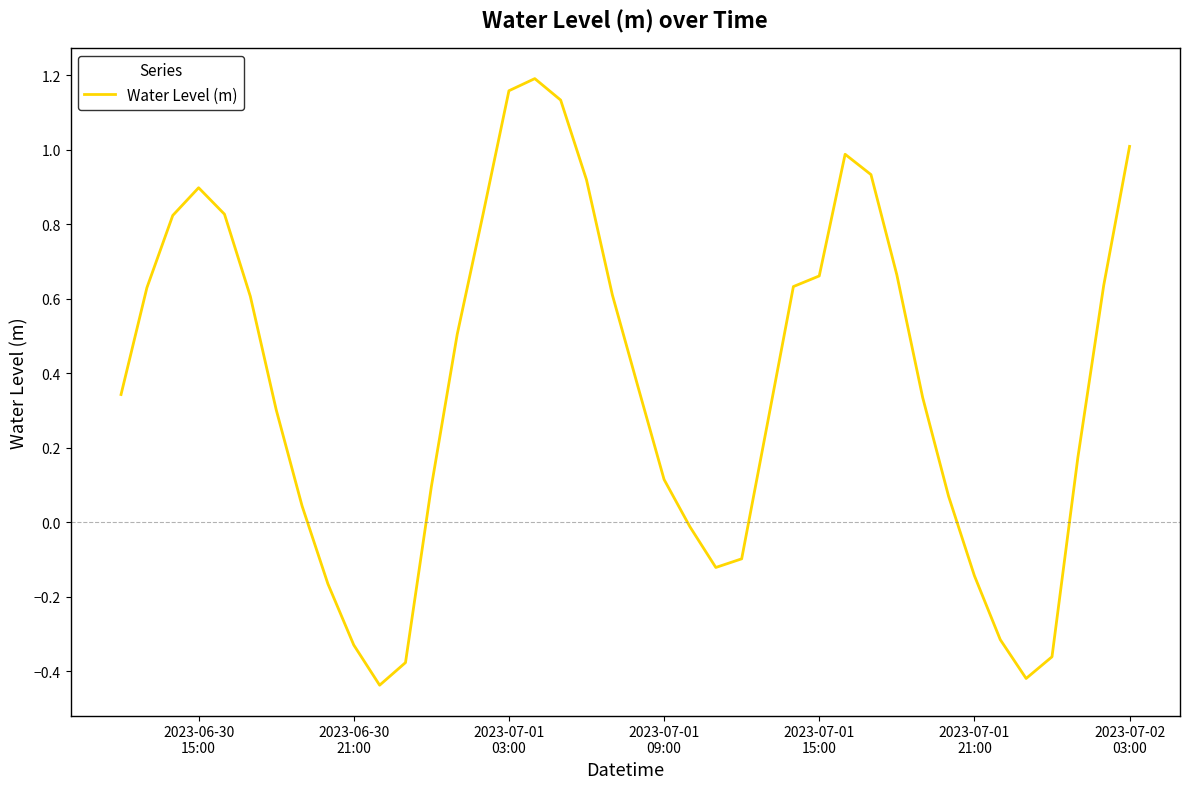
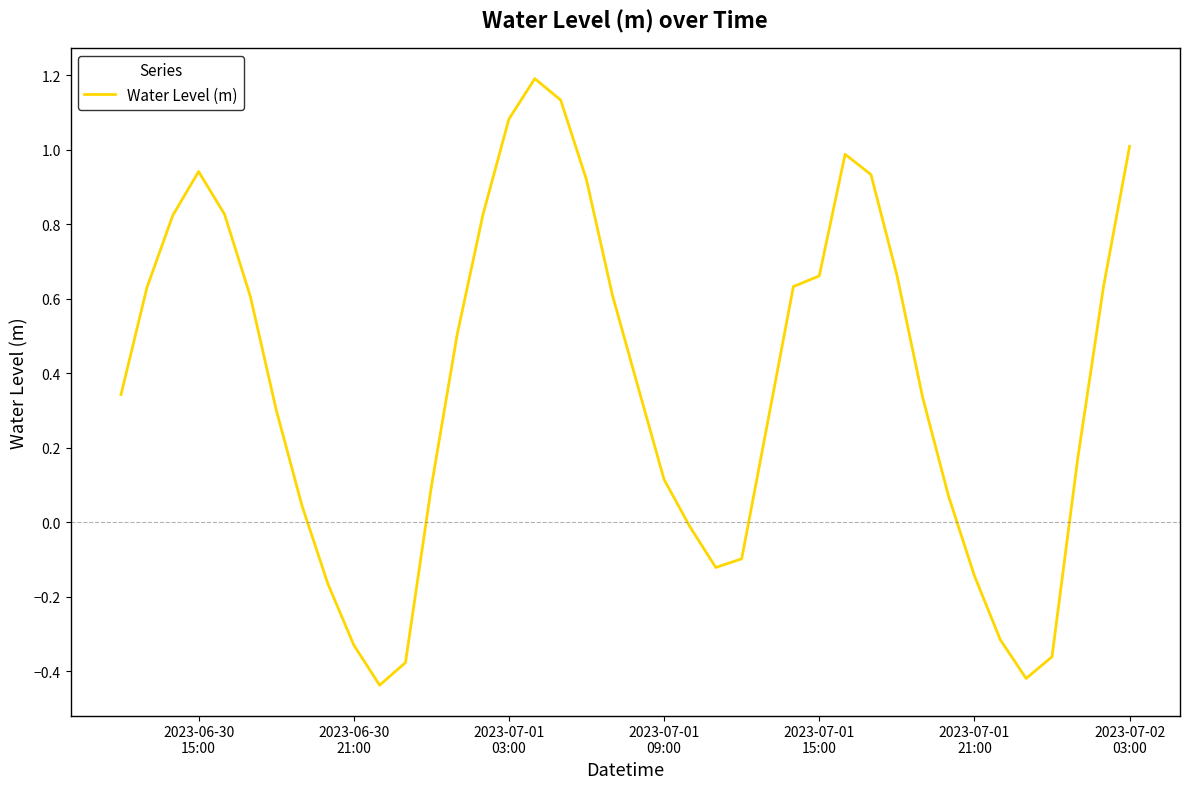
2023-06-30 15:00: 0.90 -> 0.94
2023-07-01 03:00: 1.16 -> 1.08
